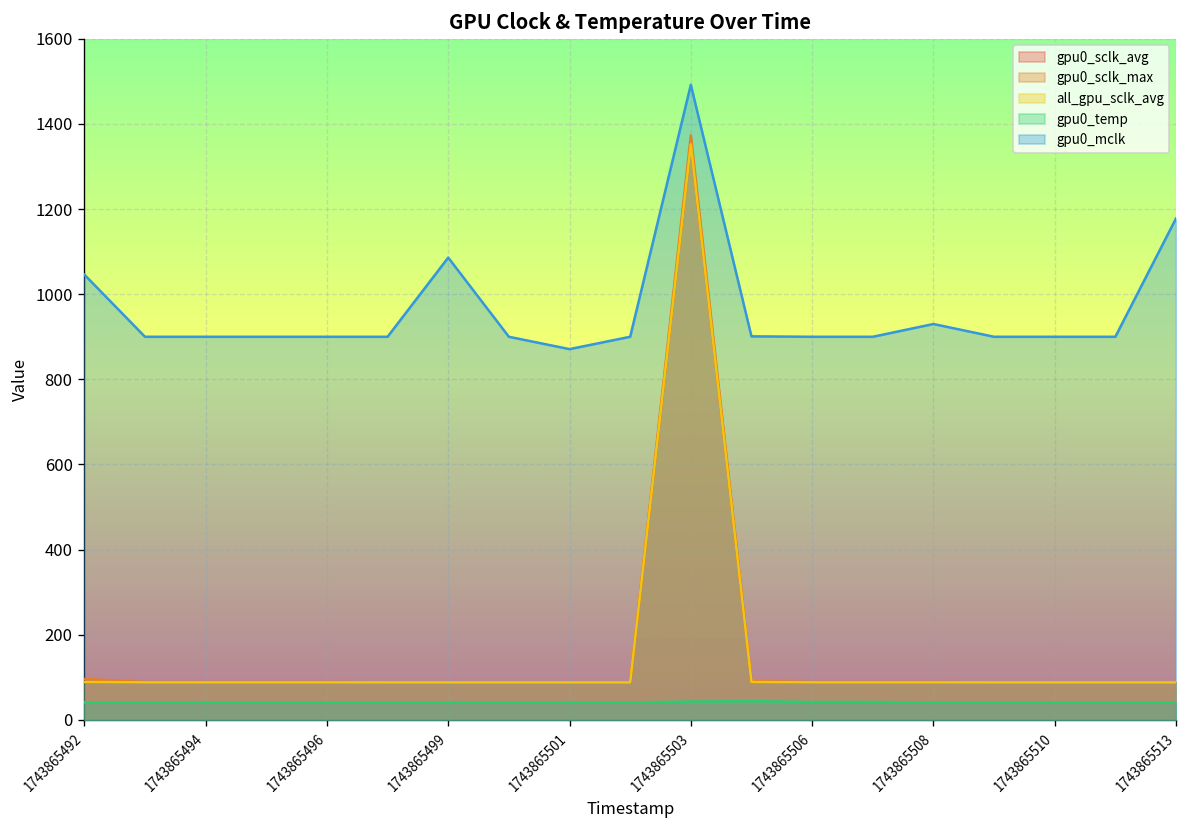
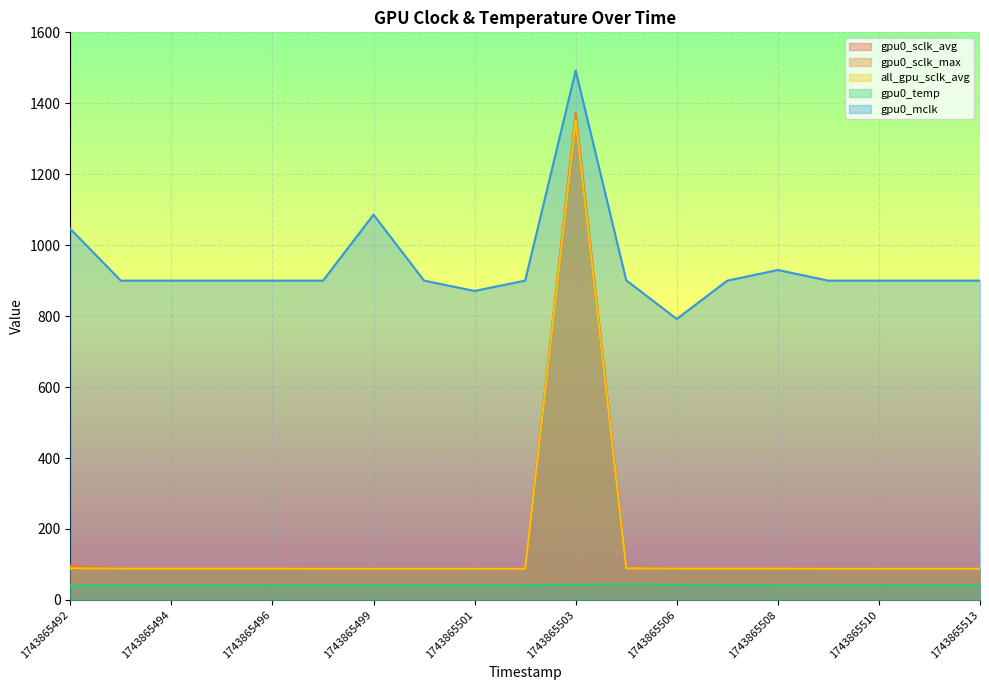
gpu0_mclk, 1743865506: 900 -> 790
gpu0_mclk, 1743865513: 1180 -> 900
